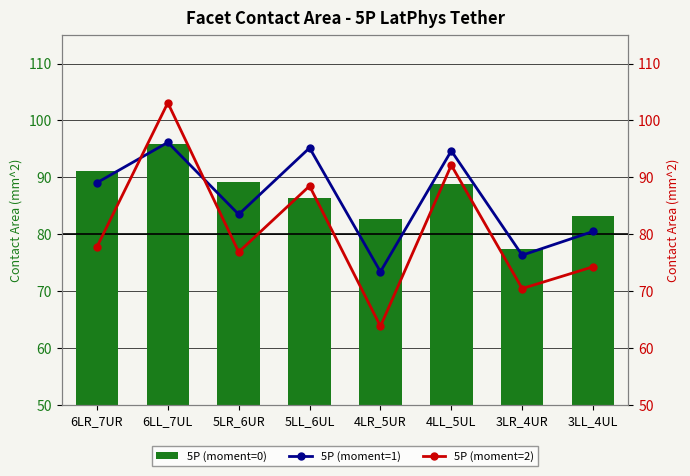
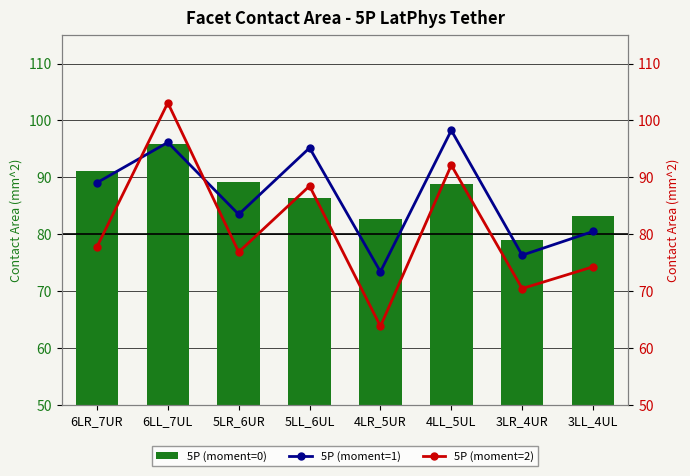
5P (moment=0), 3LR_4UR: 77 -> 79
5P (moment=1), 4LL_5UL: 95 -> 98
